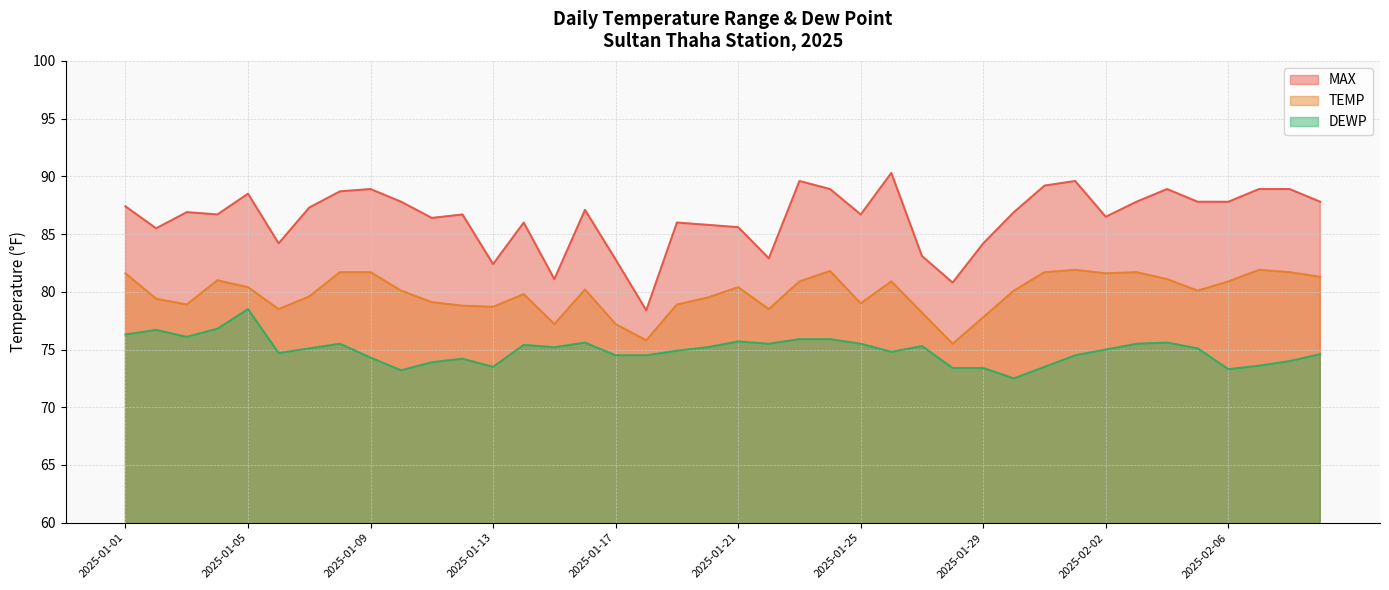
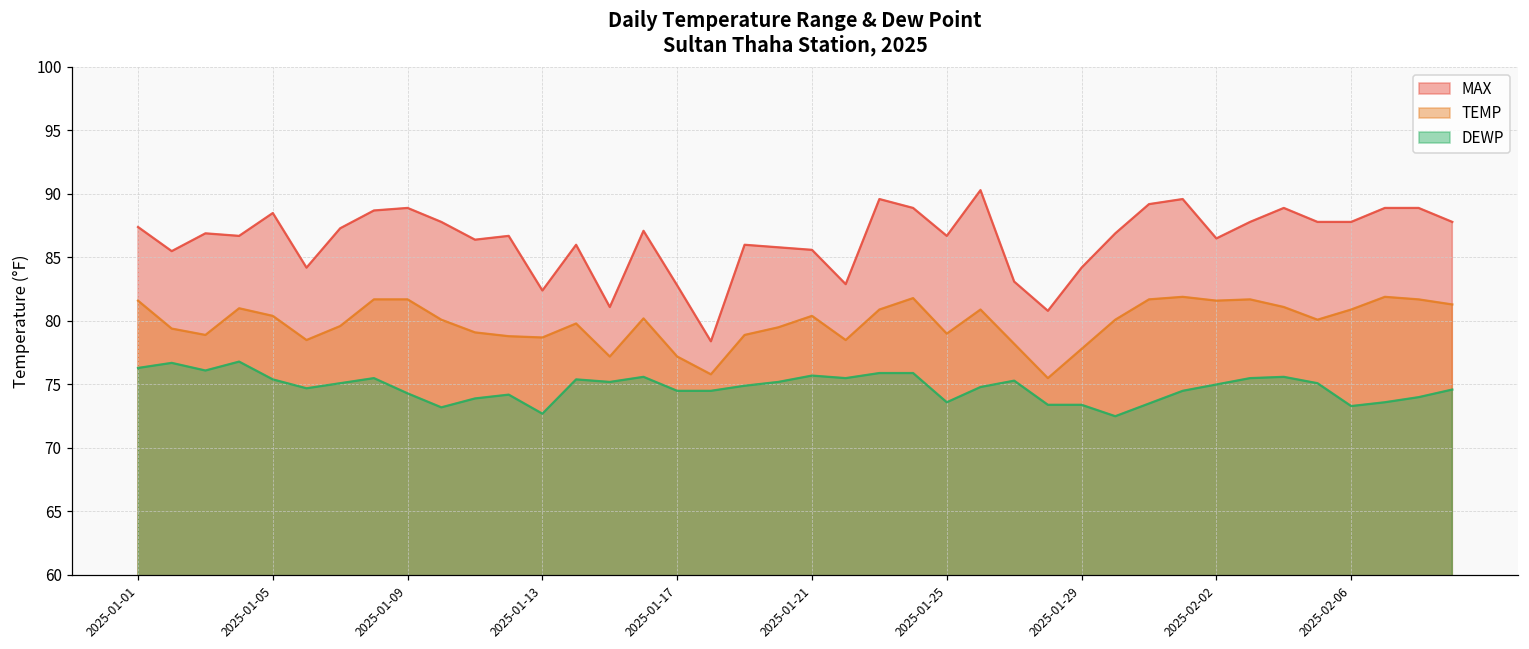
DEWP, 2025-01-05: 78.5 -> 75.4
DEWP, 2025-01-13: 73.5 -> 72.7
DEWP, 2025-01-25: 75.5 -> 73.6
